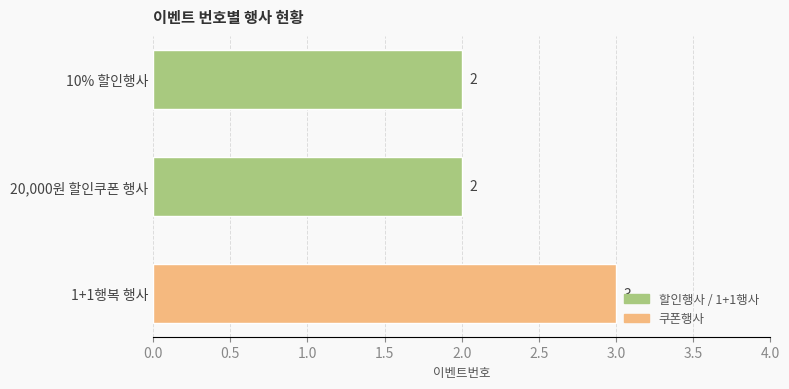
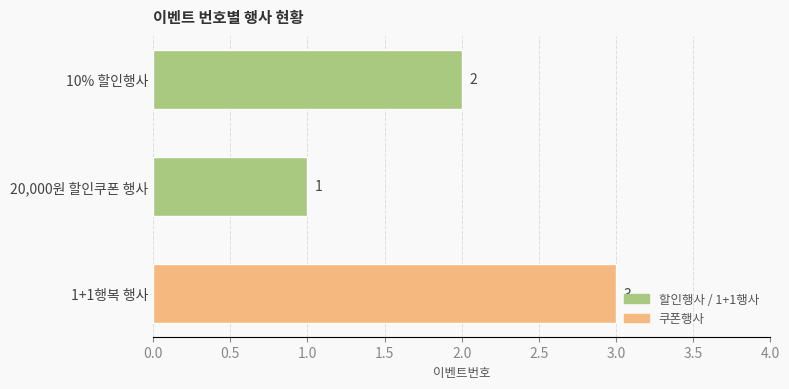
20,000원 할인쿠폰 행사: 2 -> 1
